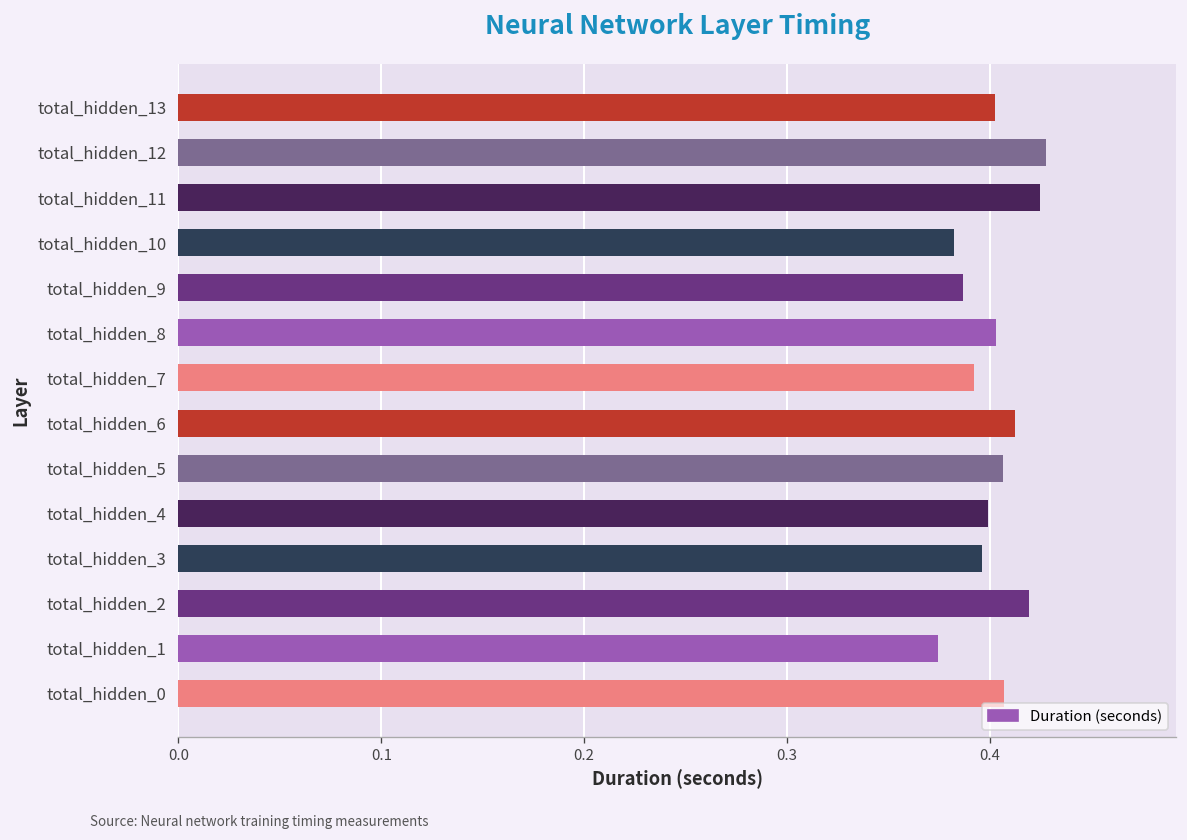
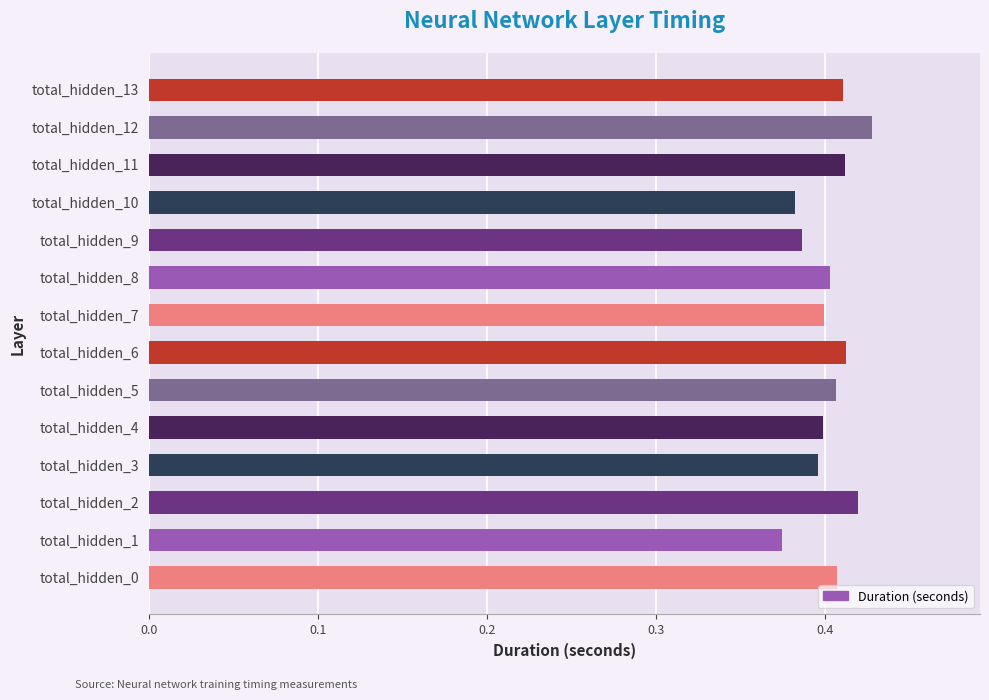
total_hidden_13: 0.402 -> 0.411
total_hidden_11: 0.425 -> 0.412
total_hidden_7: 0.392 -> 0.399
